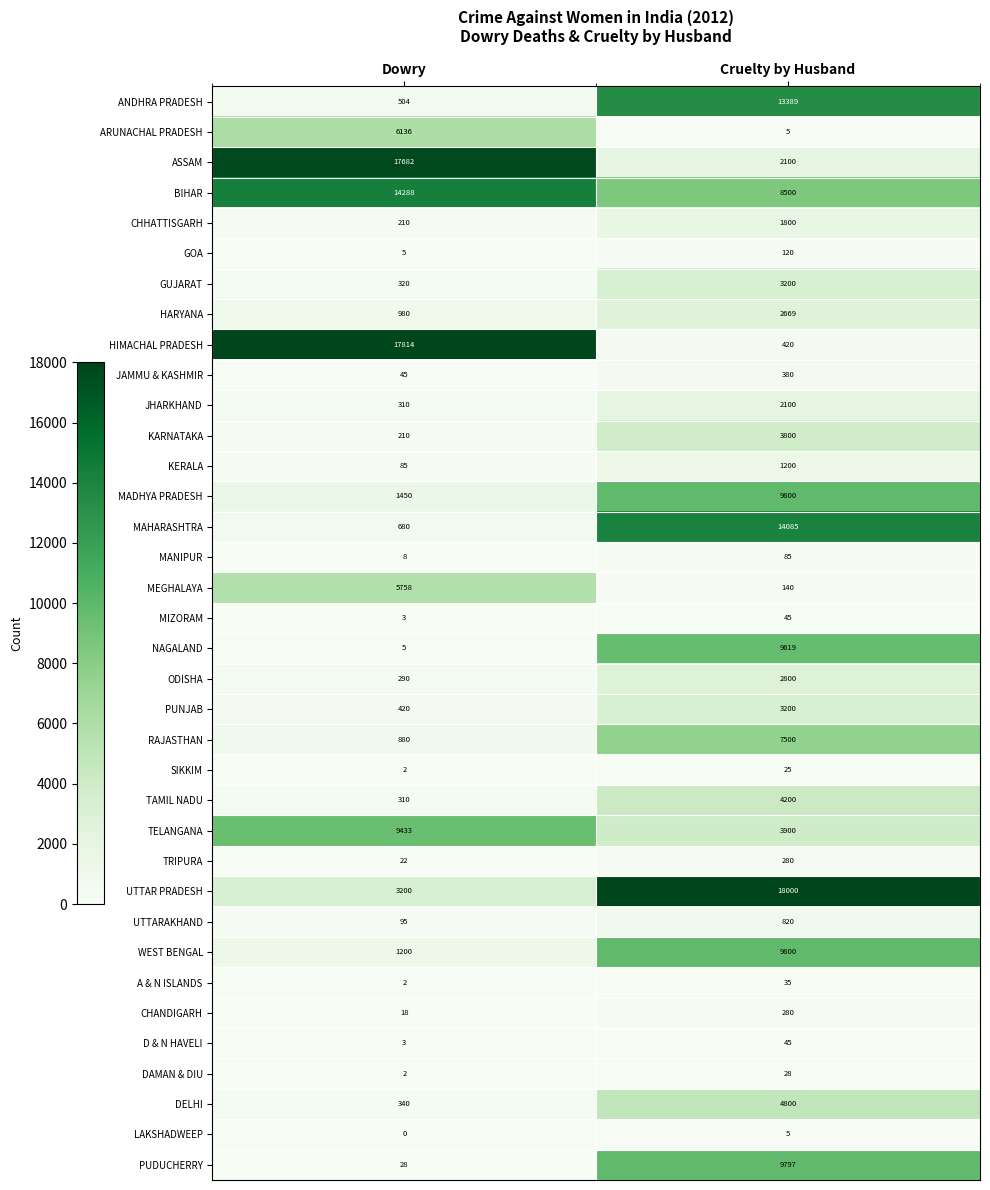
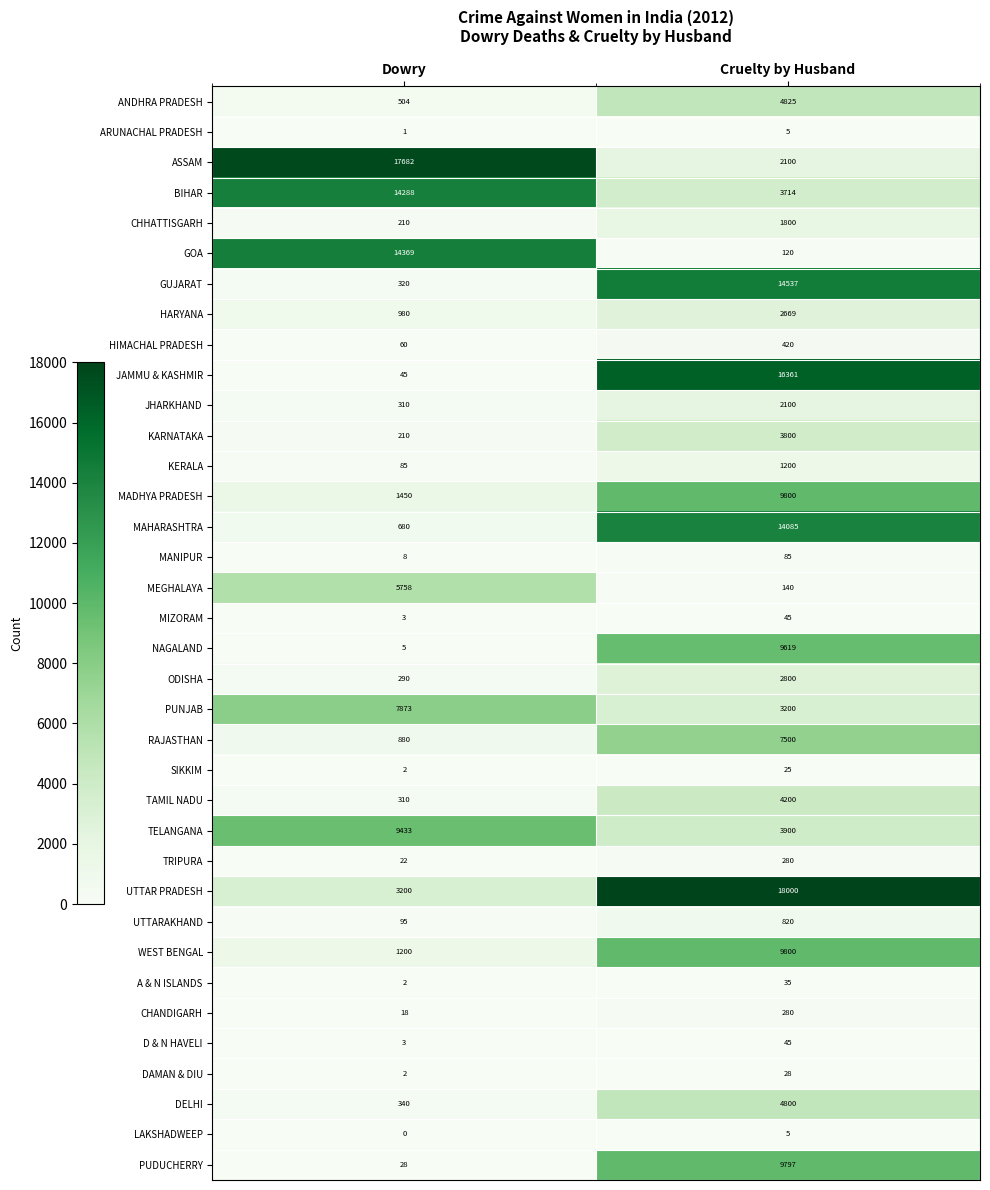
ANDHRA PRADESH, Cruelty by Husband: 13389 -> 4825
ARUNACHAL PRADESH, Dowry: 6136 -> 1
BIHAR, Cruelty by Husband: 8500 -> 3714
GOA, Dowry: 5 -> 14369
GUJARAT, Cruelty by Husband: 3200 -> 14537
HIMACHAL PRADESH, Dowry: 17814 -> 60
JAMMU & KASHMIR, Cruelty by Husband: 380 -> 16361
PUNJAB, Dowry: 420 -> 7873
